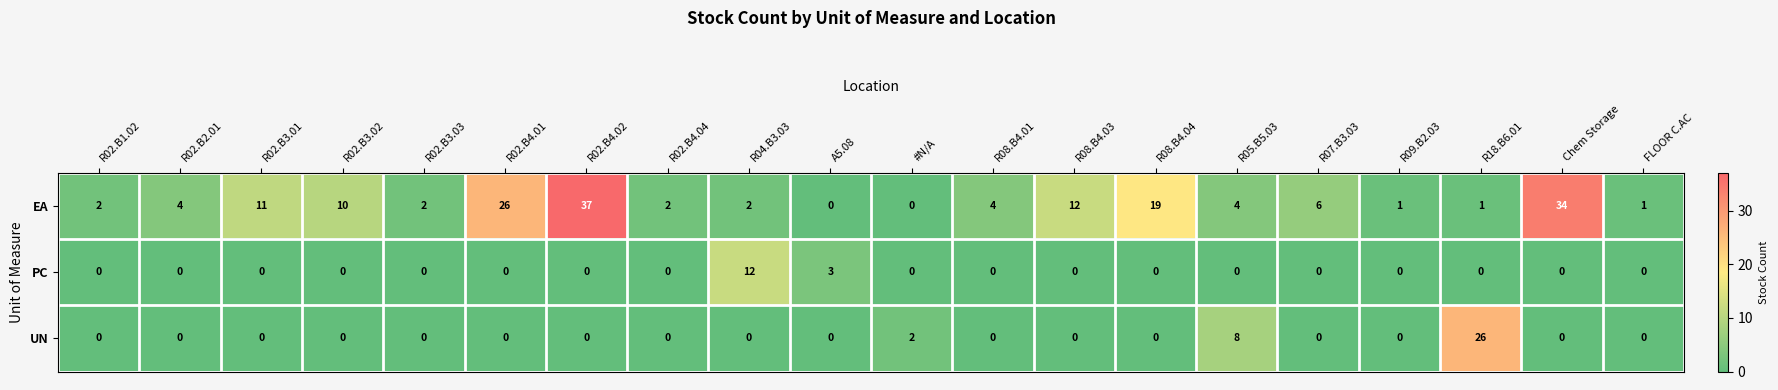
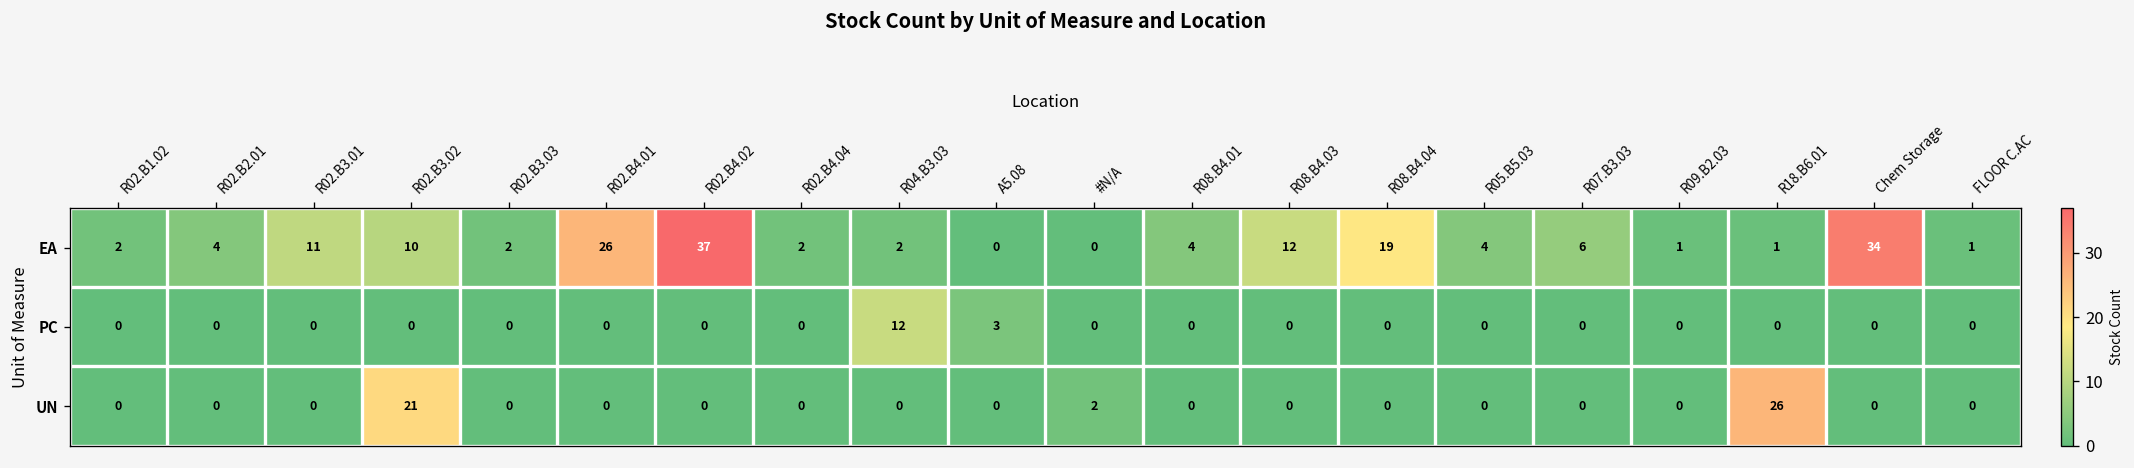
UN, R02.B3.02: 0 -> 21
UN, R05.B5.03: 8 -> 0
